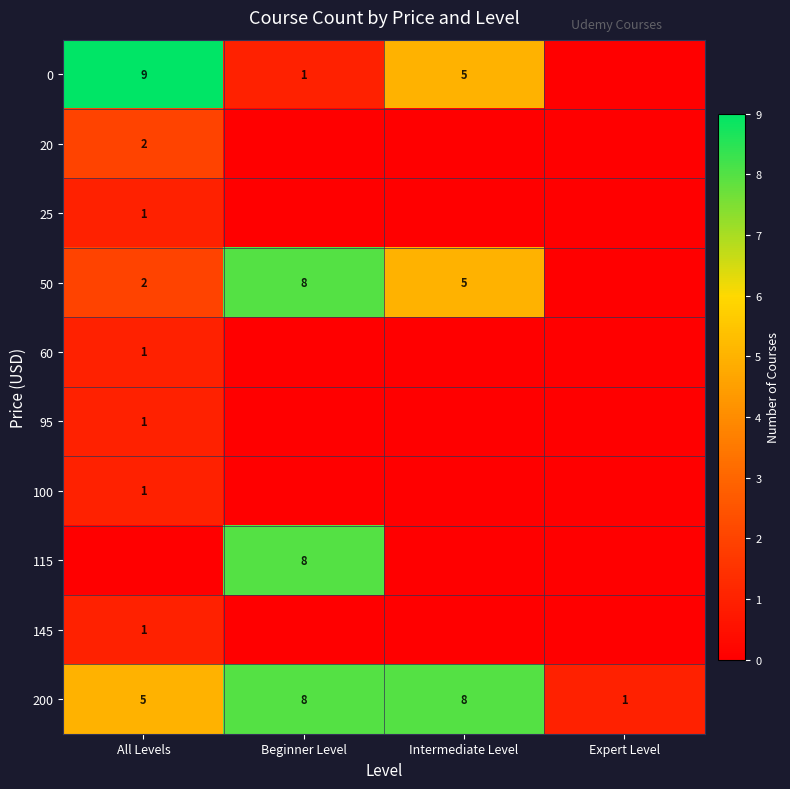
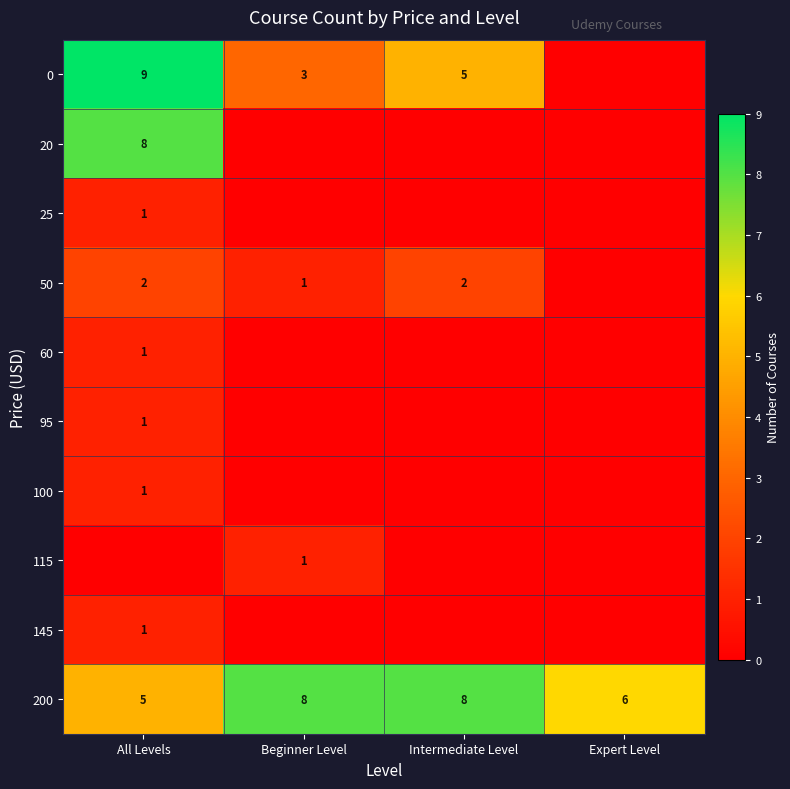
0, Beginner Level: 1 -> 3
20, All Levels: 2 -> 8
50, Beginner Level: 8 -> 1
50, Intermediate Level: 5 -> 2
115, Beginner Level: 8 -> 1
200, Expert Level: 1 -> 6
